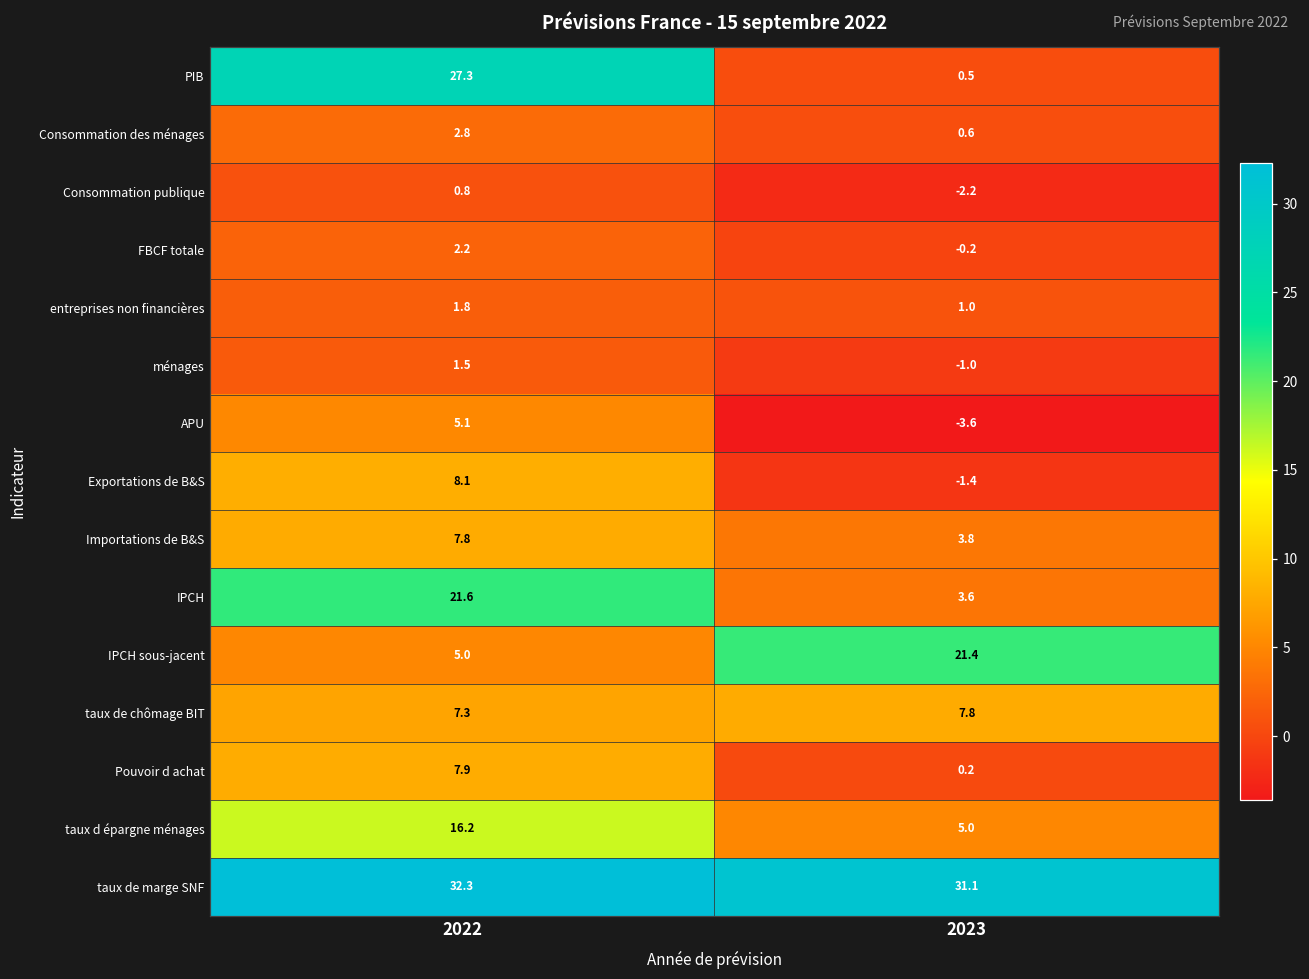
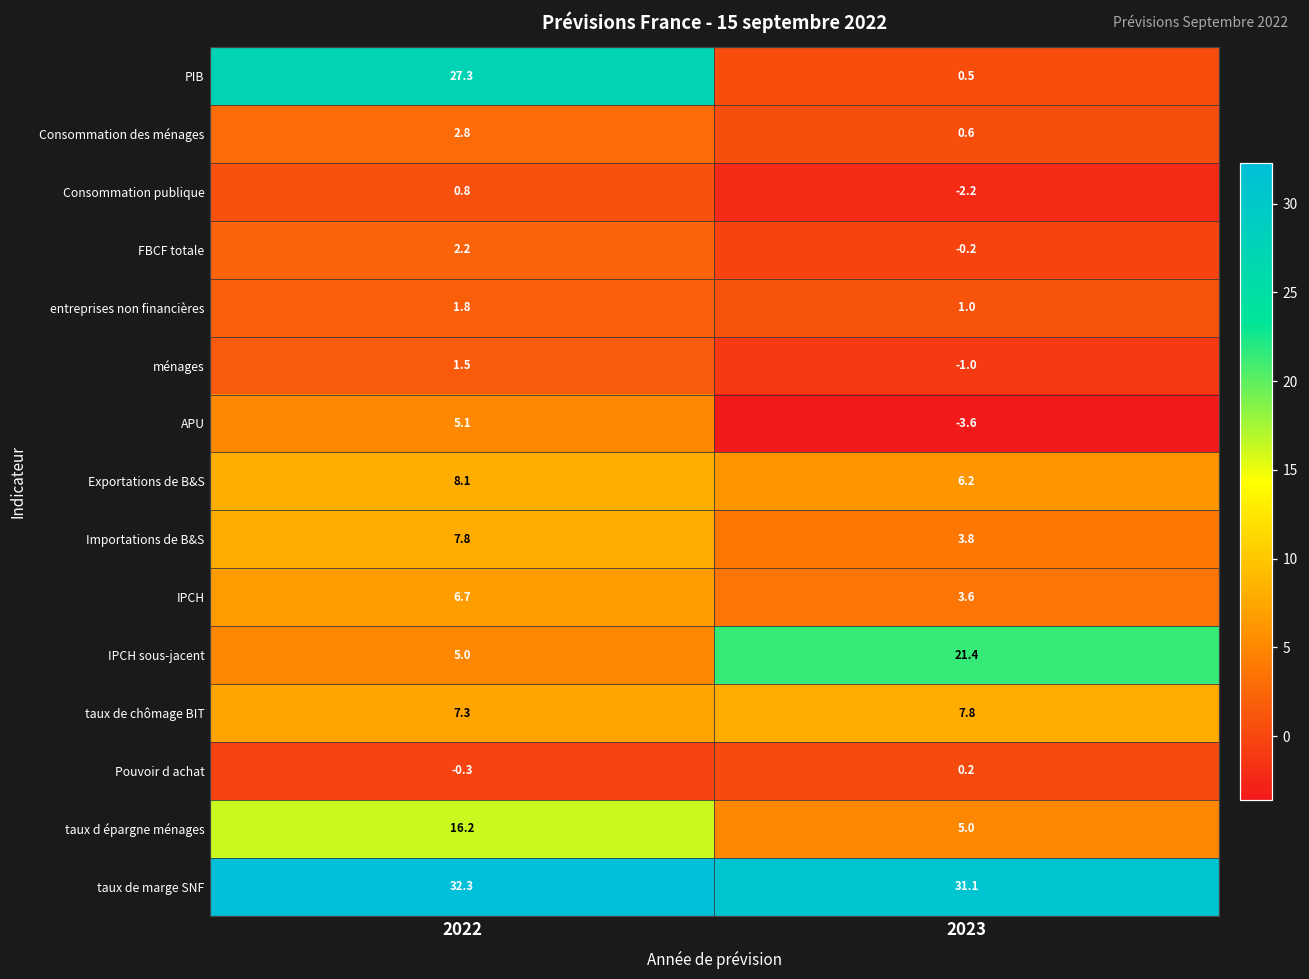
Exportations de B&S, 2023: -1.4 -> 6.2
IPCH, 2022: 21.6 -> 6.7
Pouvoir d achat, 2022: 7.9 -> -0.3
